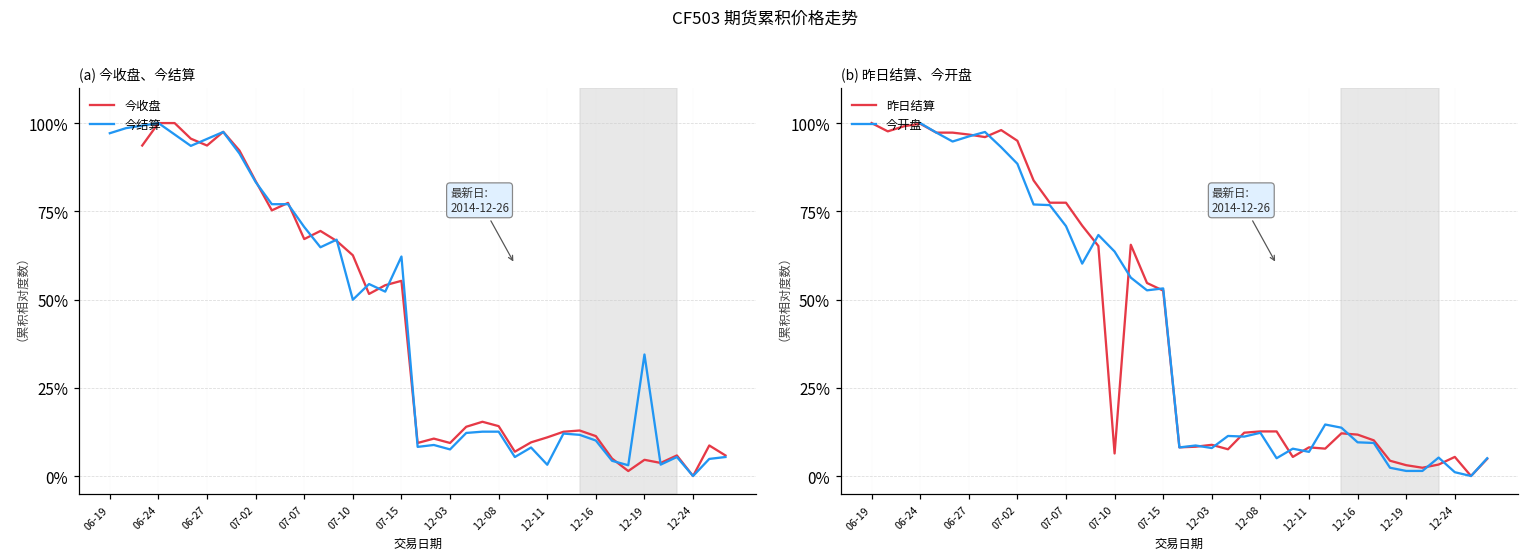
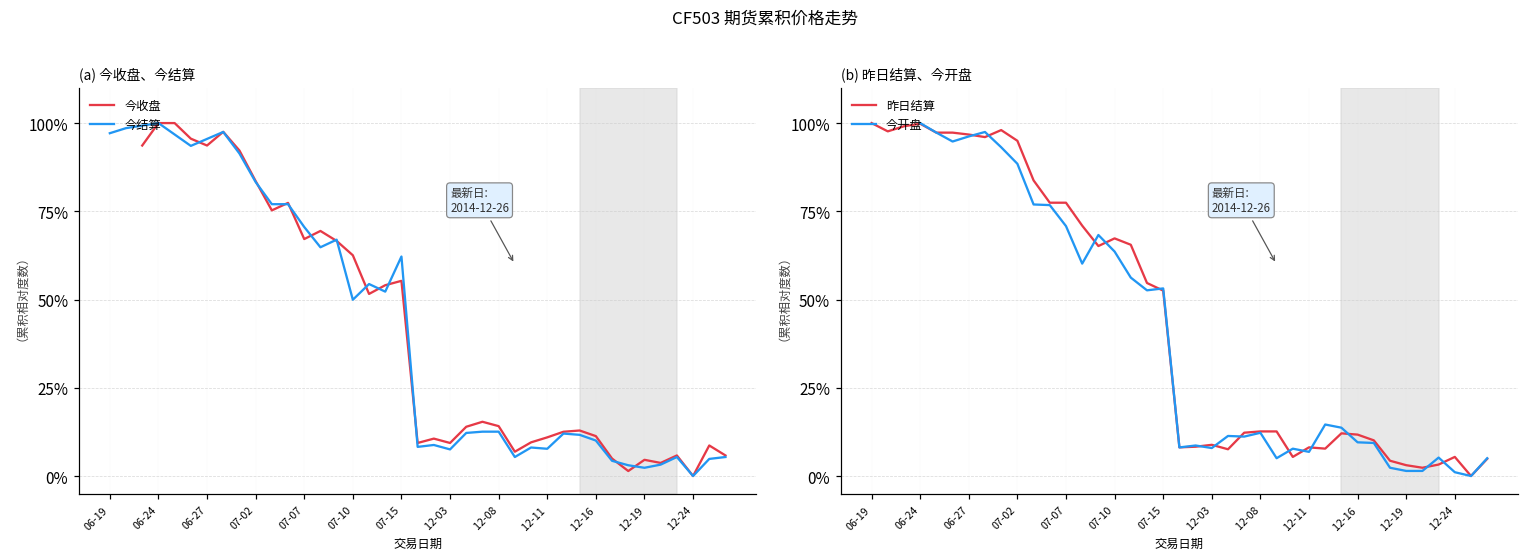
(a) 今收盘、今结算, 今结算, 12-11: 3% -> 8%
(a) 今收盘、今结算, 今结算, 12-19: 34% -> 2%
(b) 昨日结算、今开盘, 昨日结算, 07-10: 6% -> 67%
